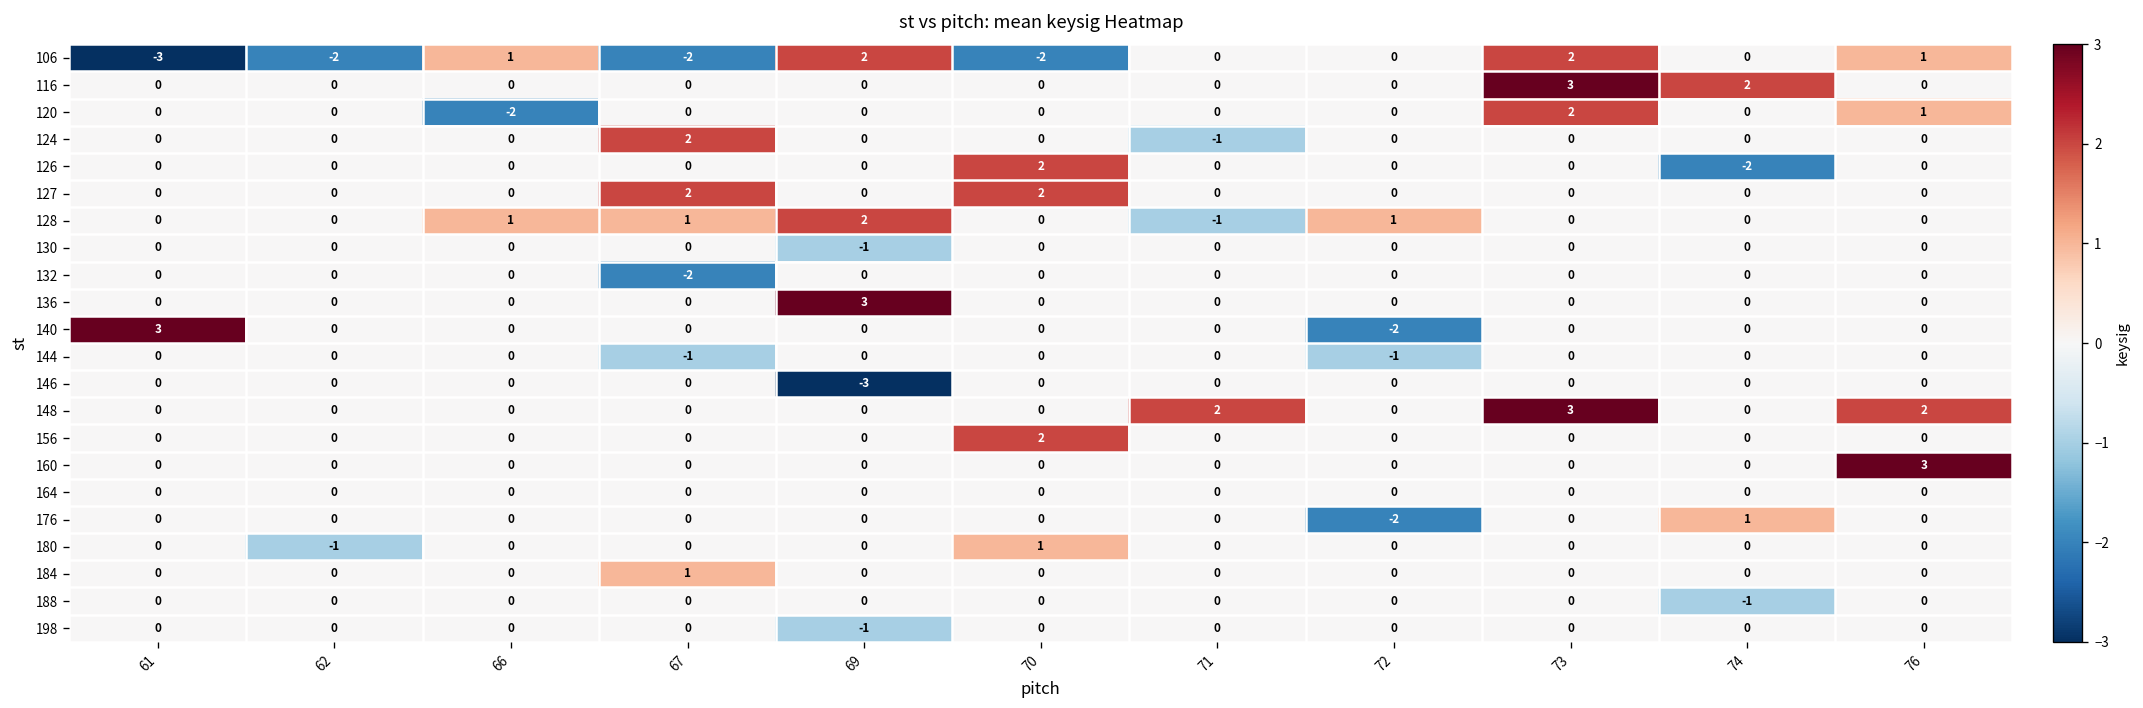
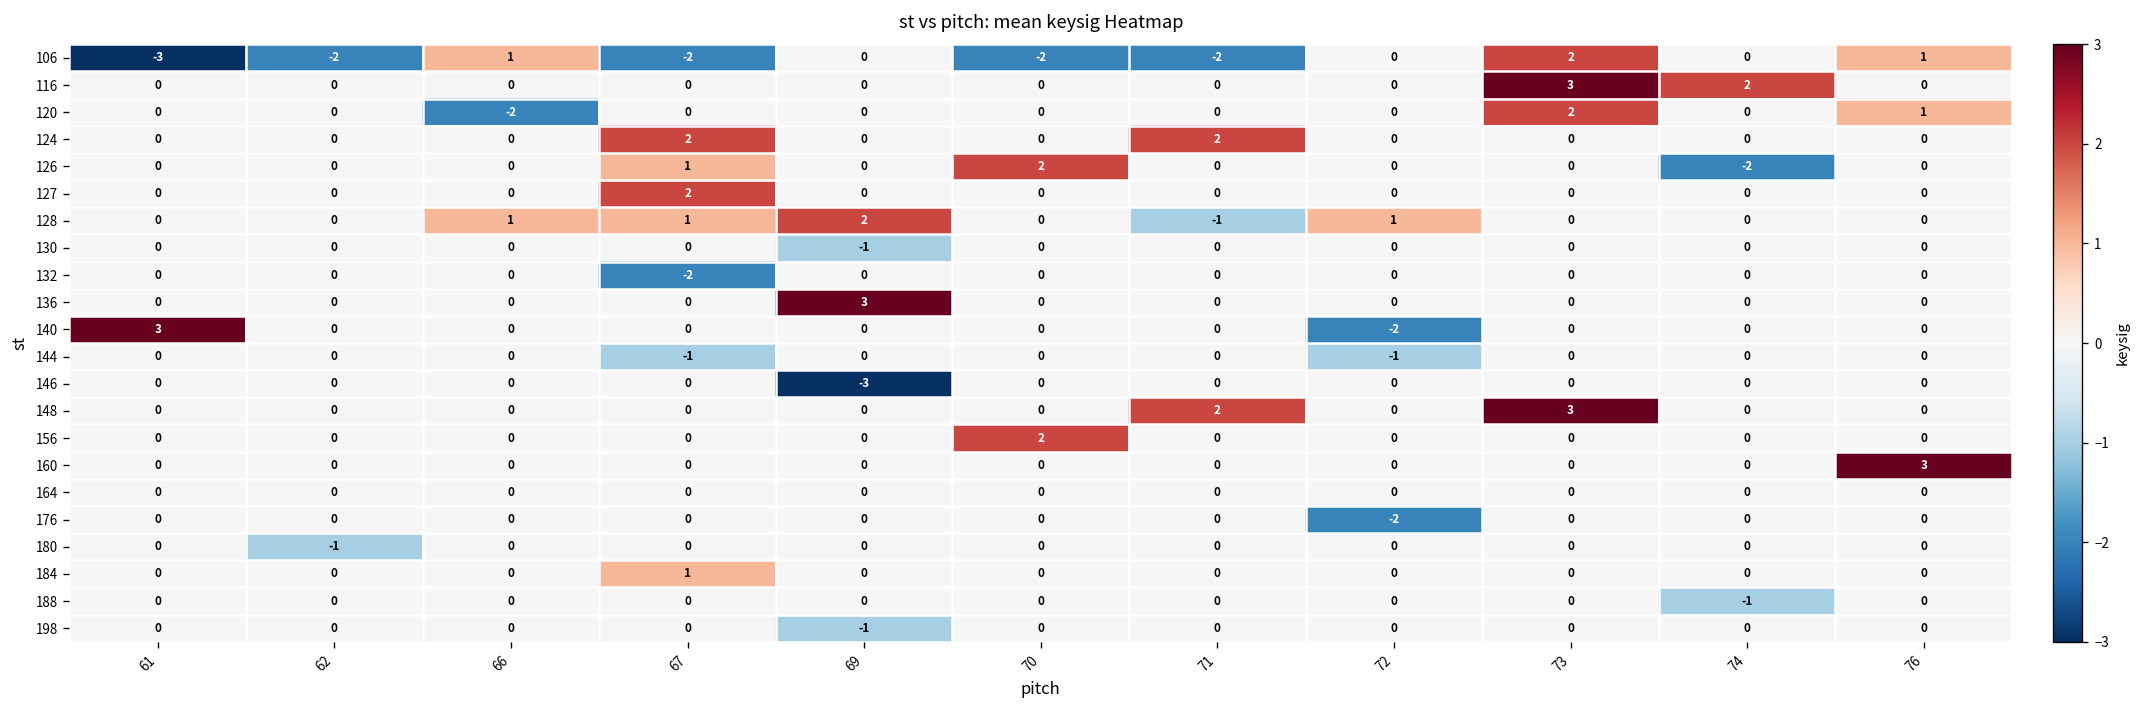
106, 69: 2 -> 0
106, 71: 0 -> -2
124, 71: -1 -> 2
126, 67: 0 -> 1
127, 70: 2 -> 0
148, 76: 2 -> 0
176, 74: 1 -> 0
180, 70: 1 -> 0
